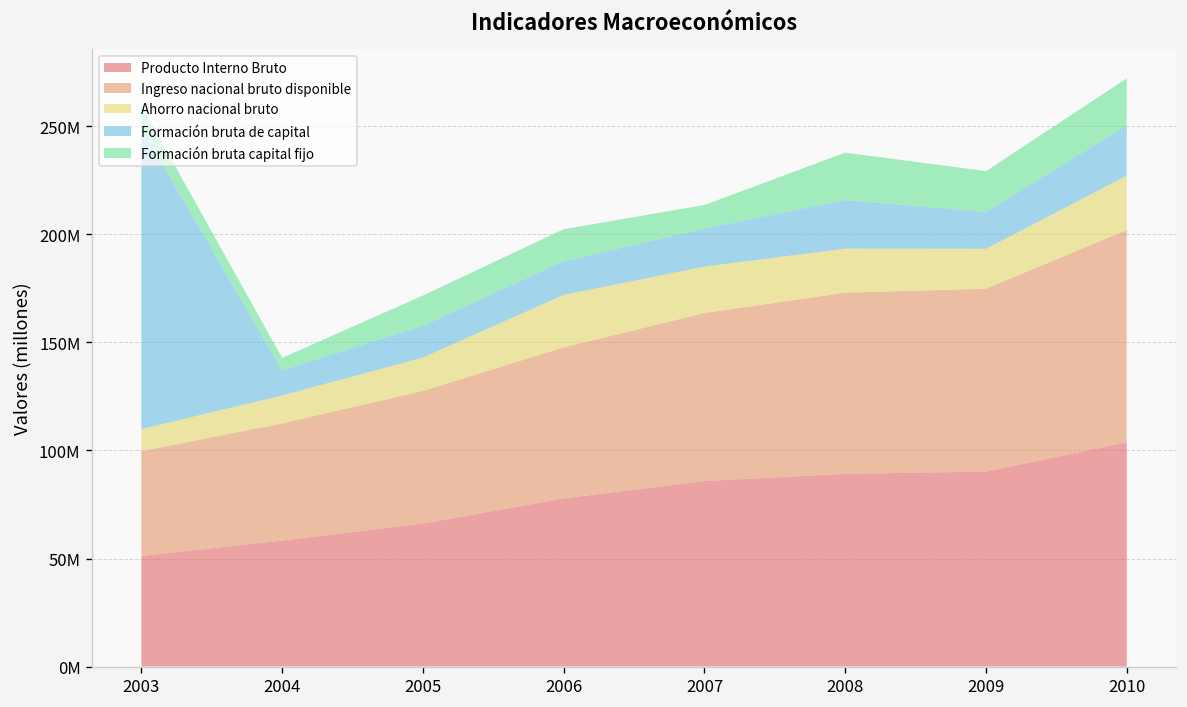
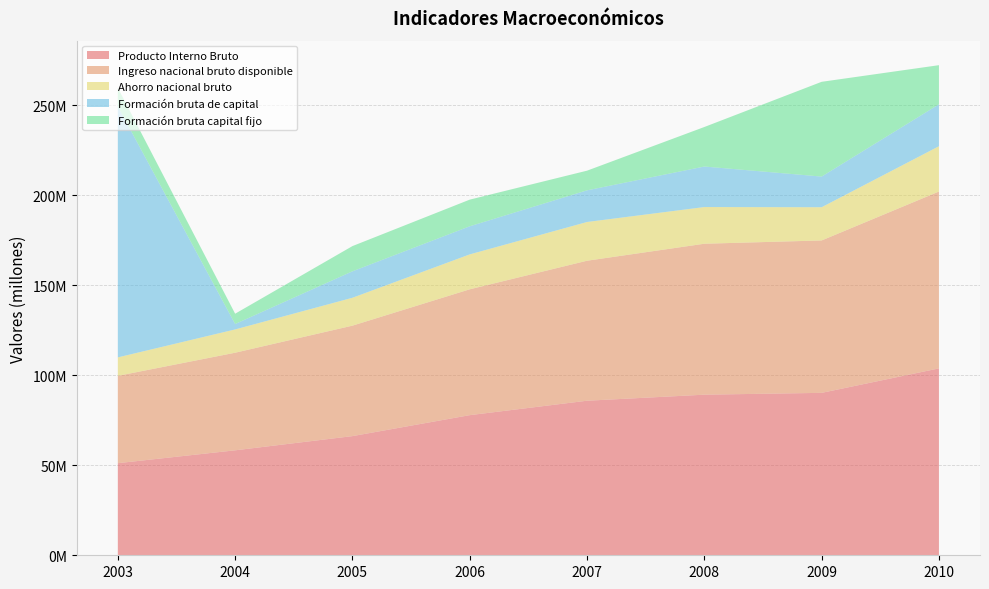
Formación bruta de capital, 2004: 12000000 -> 3000000
Ahorro nacional bruto, 2006: 24000000 -> 19000000
Formación bruta capital fijo, 2009: 19000000 -> 53000000
